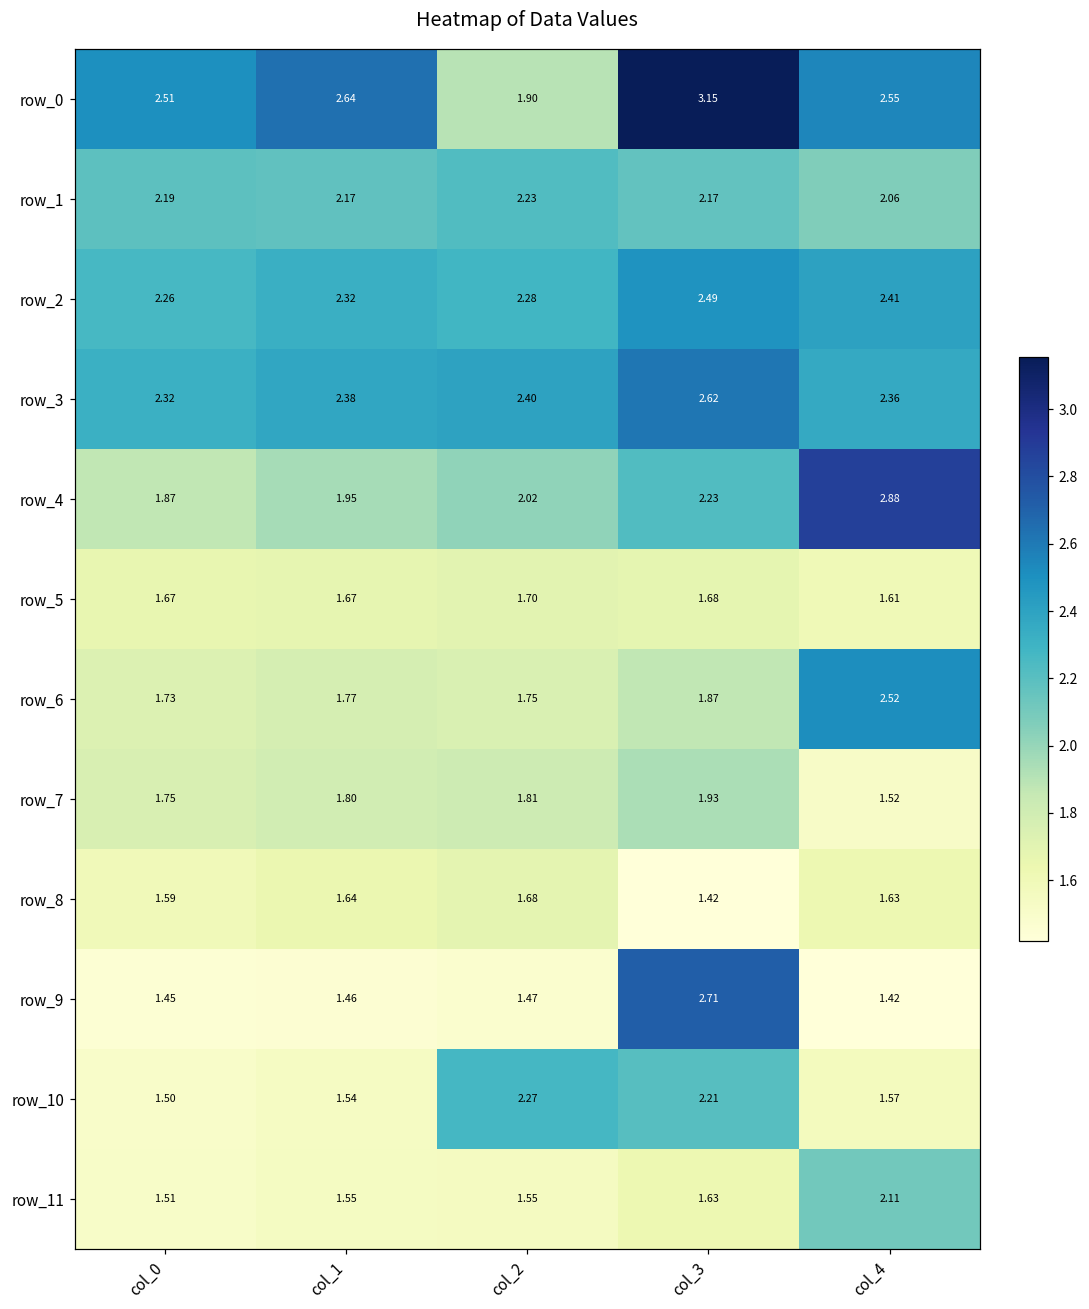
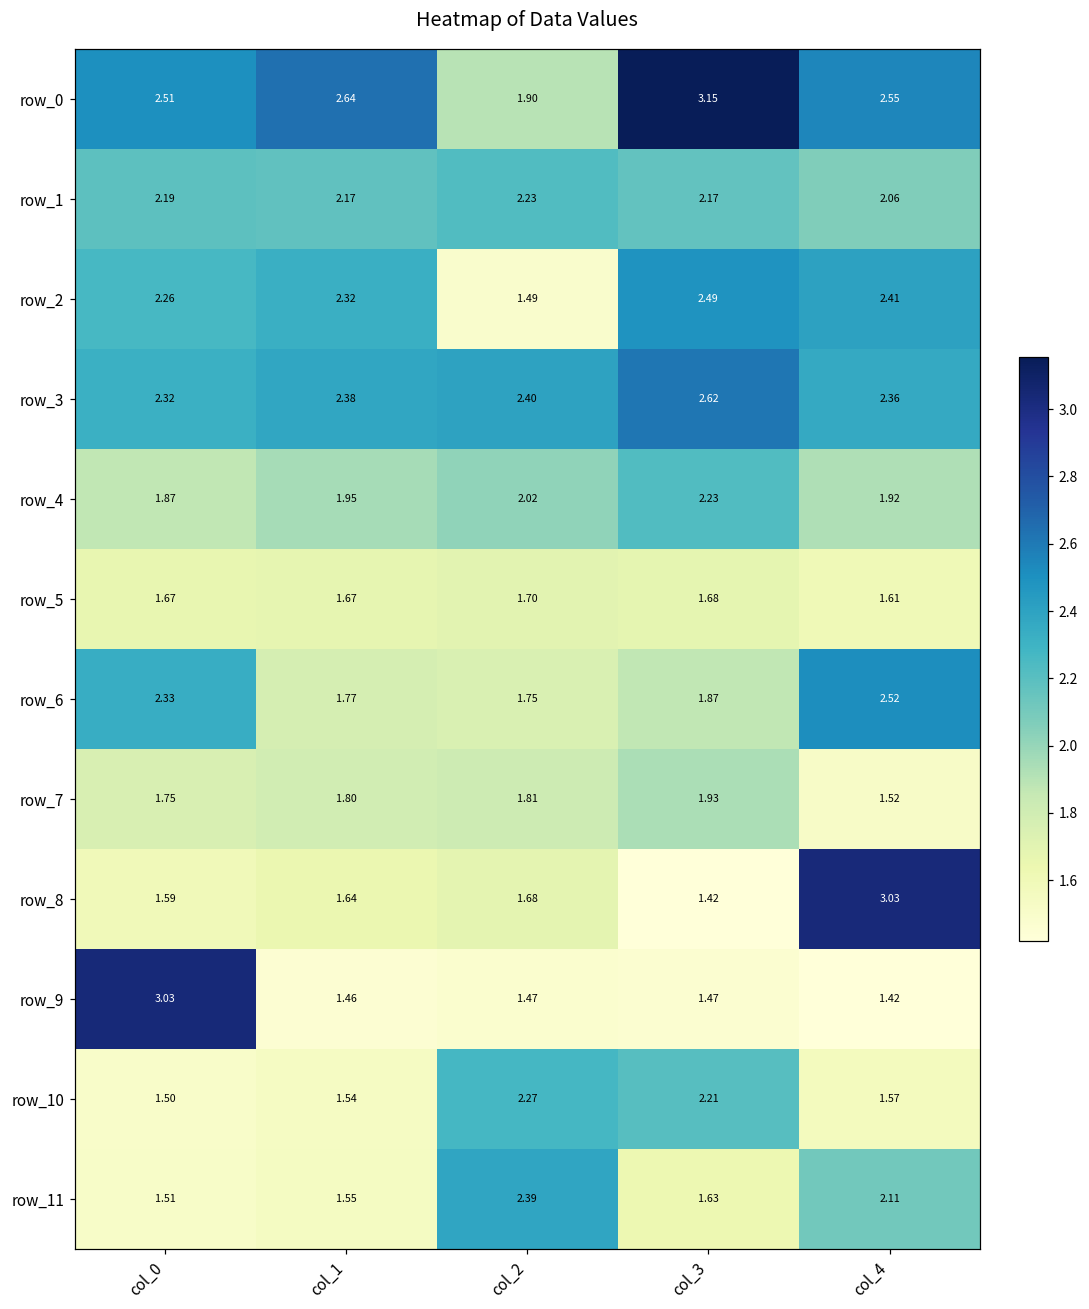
row_2, col_2: 2.28 -> 1.49
row_4, col_4: 2.88 -> 1.92
row_6, col_0: 1.73 -> 2.33
row_8, col_4: 1.63 -> 3.03
row_9, col_0: 1.45 -> 3.03
row_9, col_3: 2.71 -> 1.47
row_11, col_2: 1.55 -> 2.39
